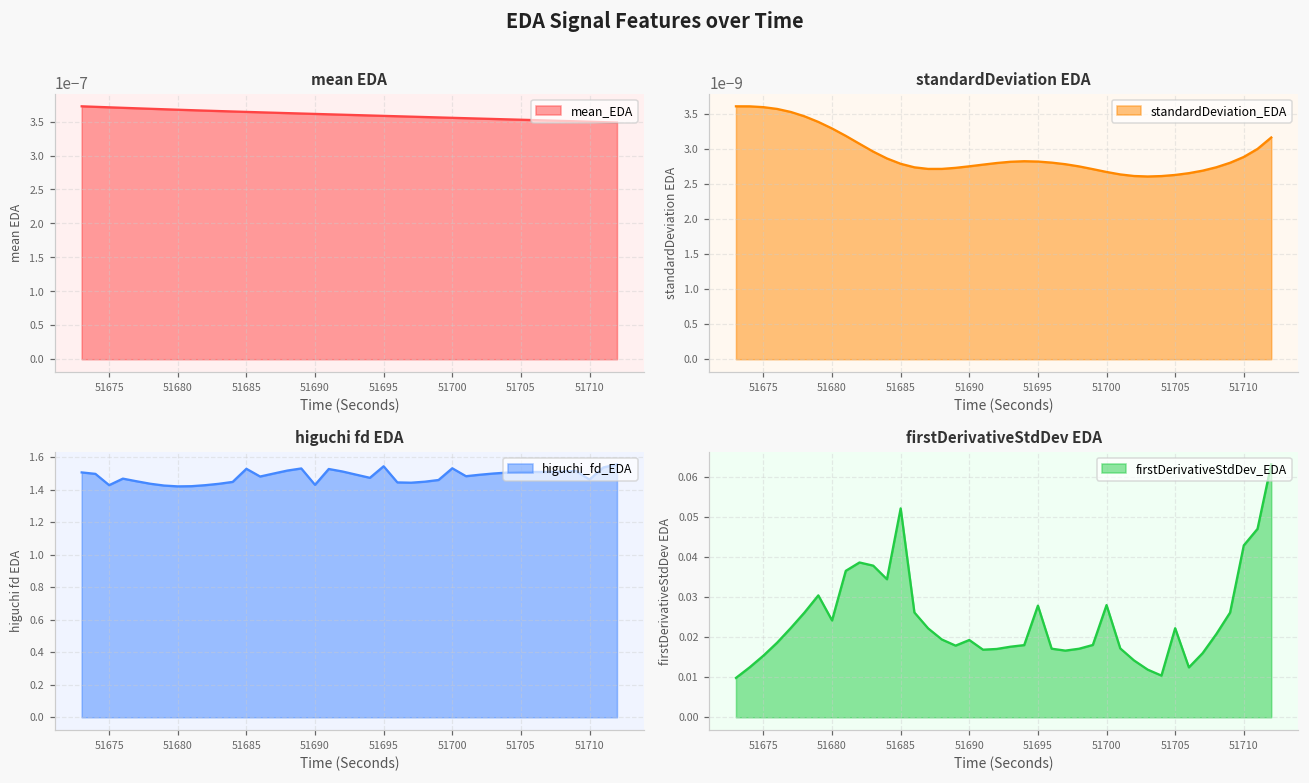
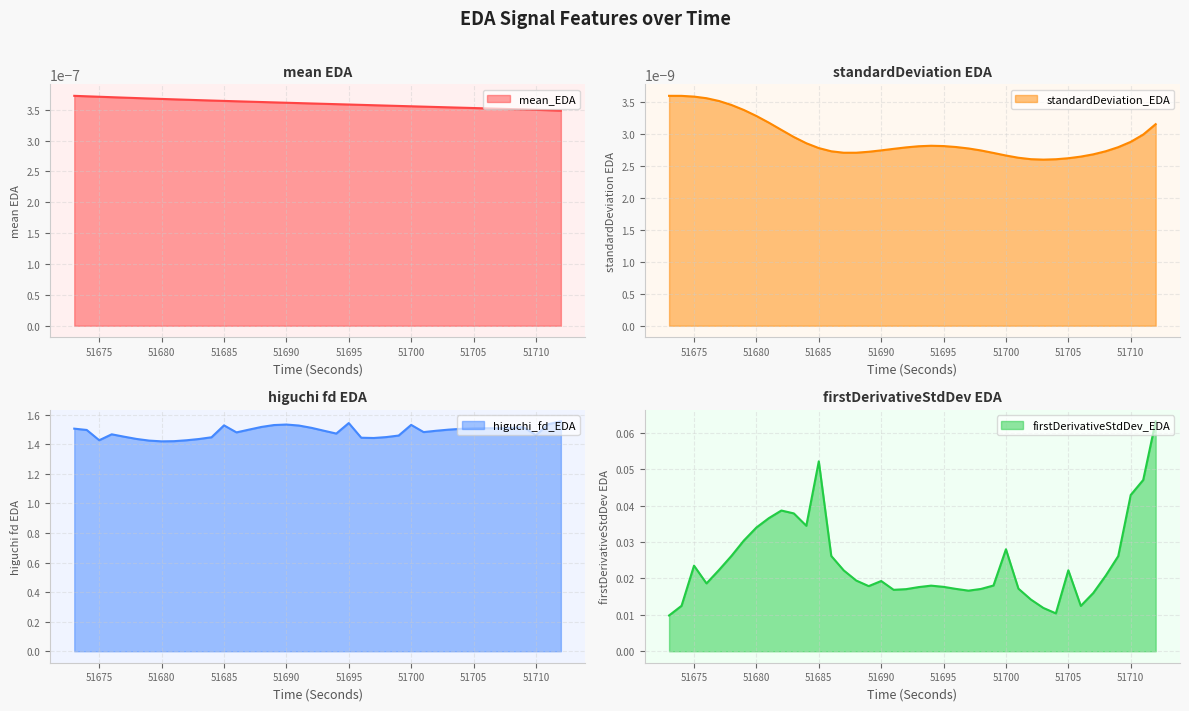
higuchi fd EDA, 51690: 1.43 -> 1.53
firstDerivativeStdDev EDA, 51675: 0.015 -> 0.024
firstDerivativeStdDev EDA, 51680: 0.024 -> 0.034
firstDerivativeStdDev EDA, 51695: 0.028 -> 0.018
